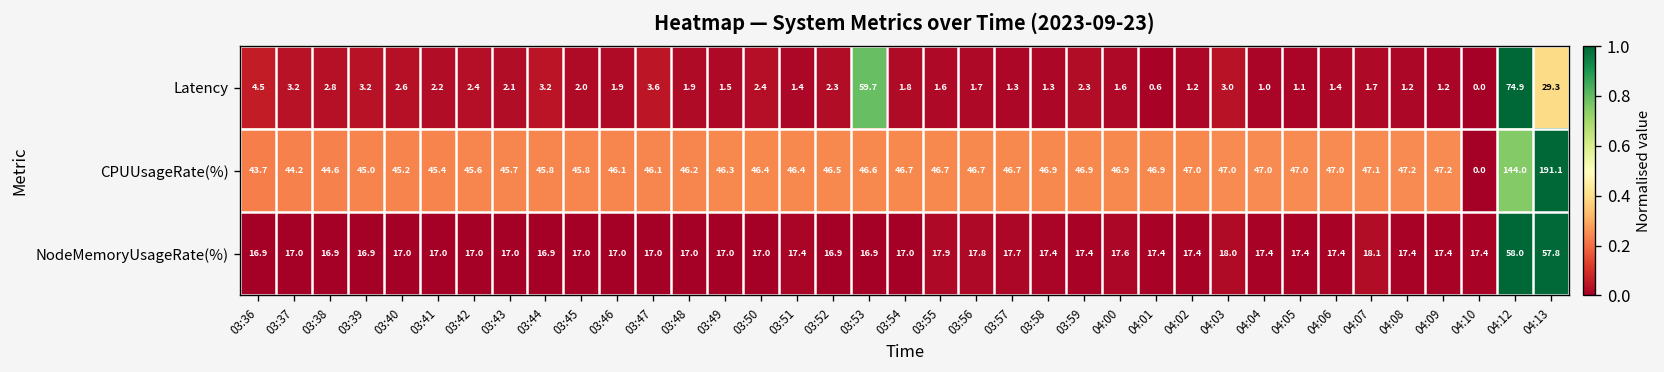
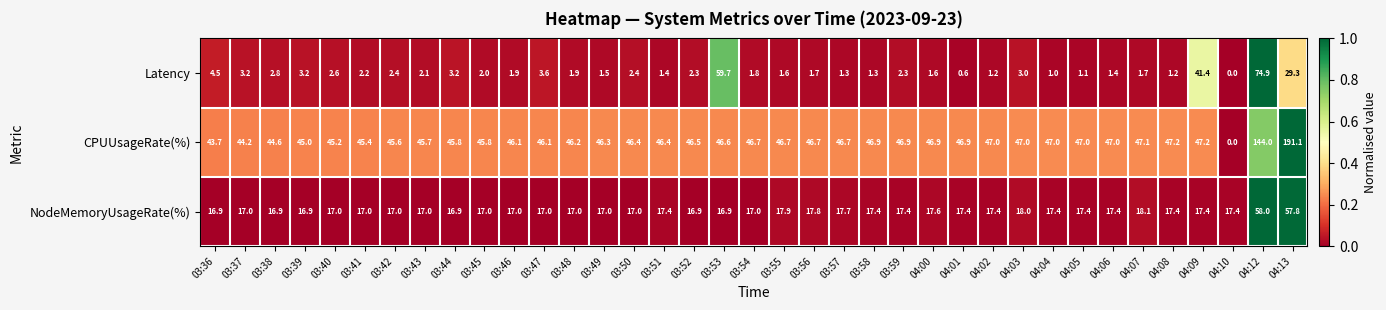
Latency, 04:09: 1.2 -> 41.4
